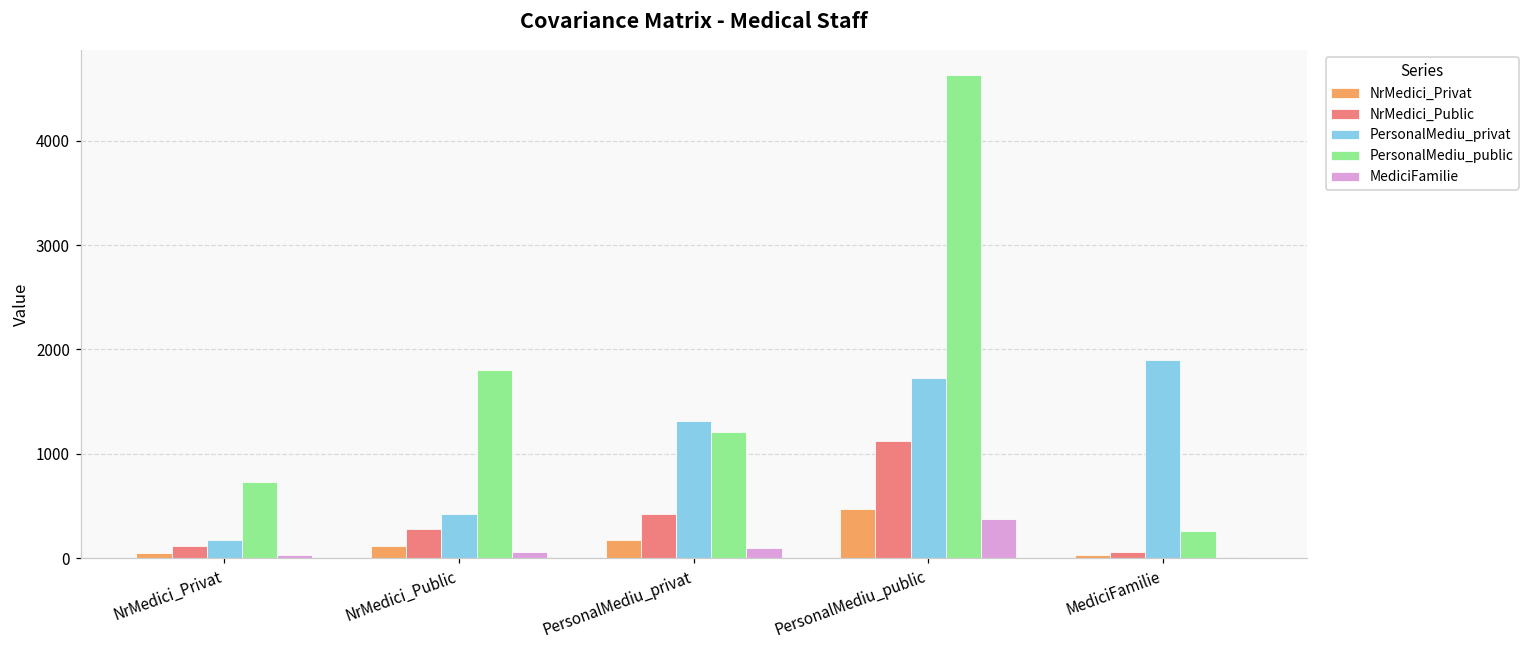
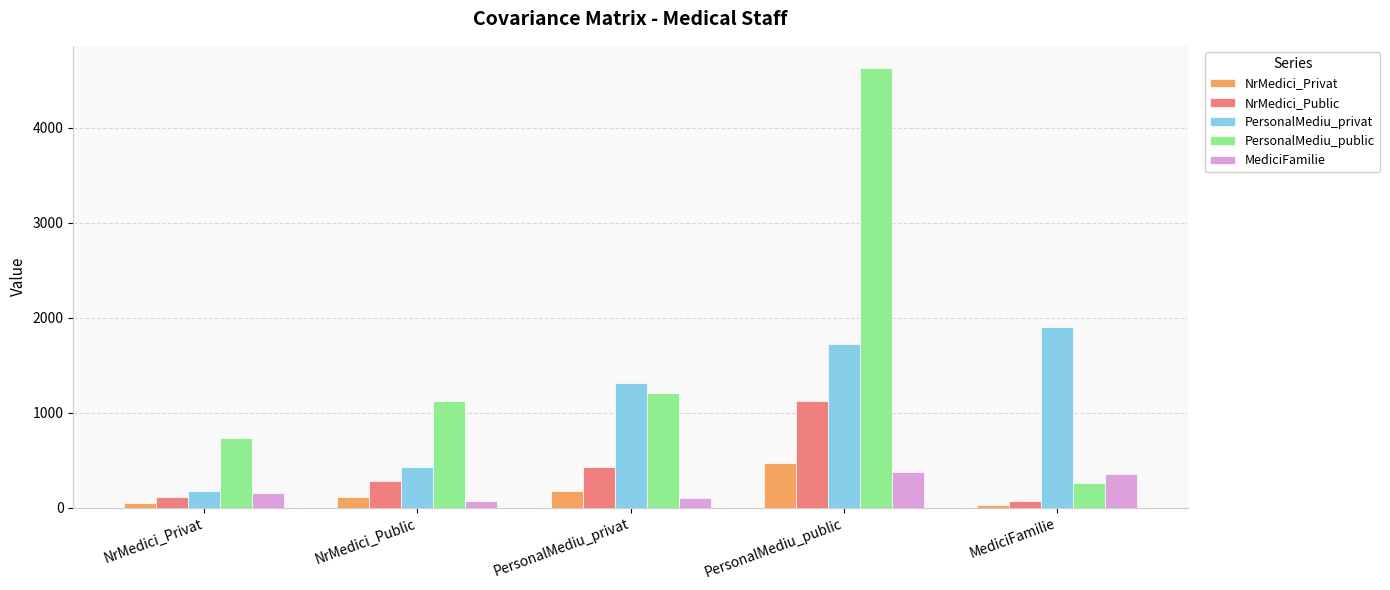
MediciFamilie, NrMedici_Privat: 0 -> 200
PersonalMediu_public, NrMedici_Public: 1800 -> 1100
MediciFamilie, MediciFamilie: 0 -> 400
